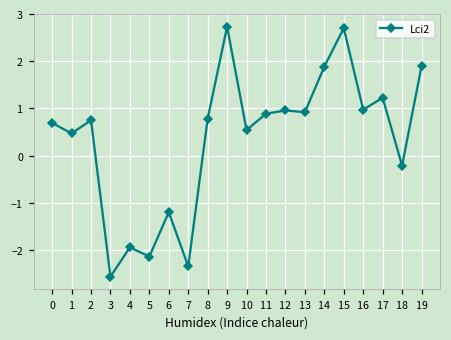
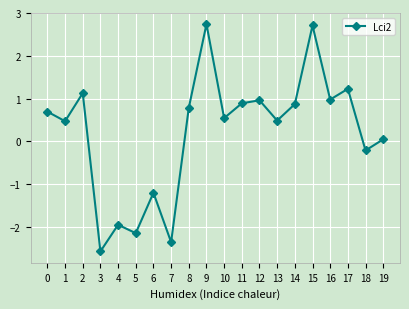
2: 0.8 -> 1.1
13: 0.9 -> 0.5
14: 1.9 -> 0.9
19: 1.9 -> 0.0
